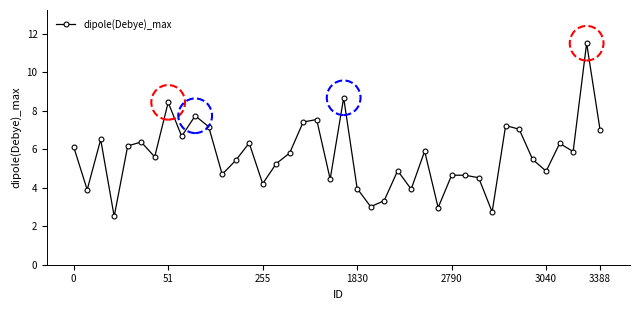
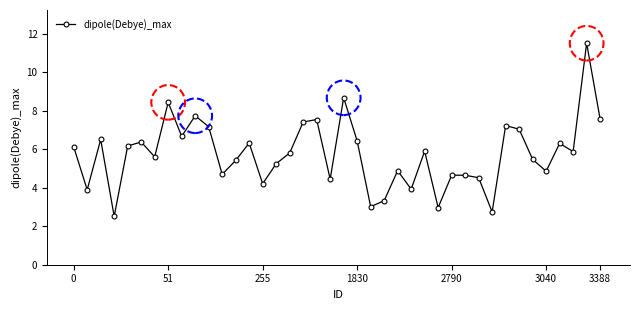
1830: 4.0 -> 6.4
3388: 7.0 -> 7.6
